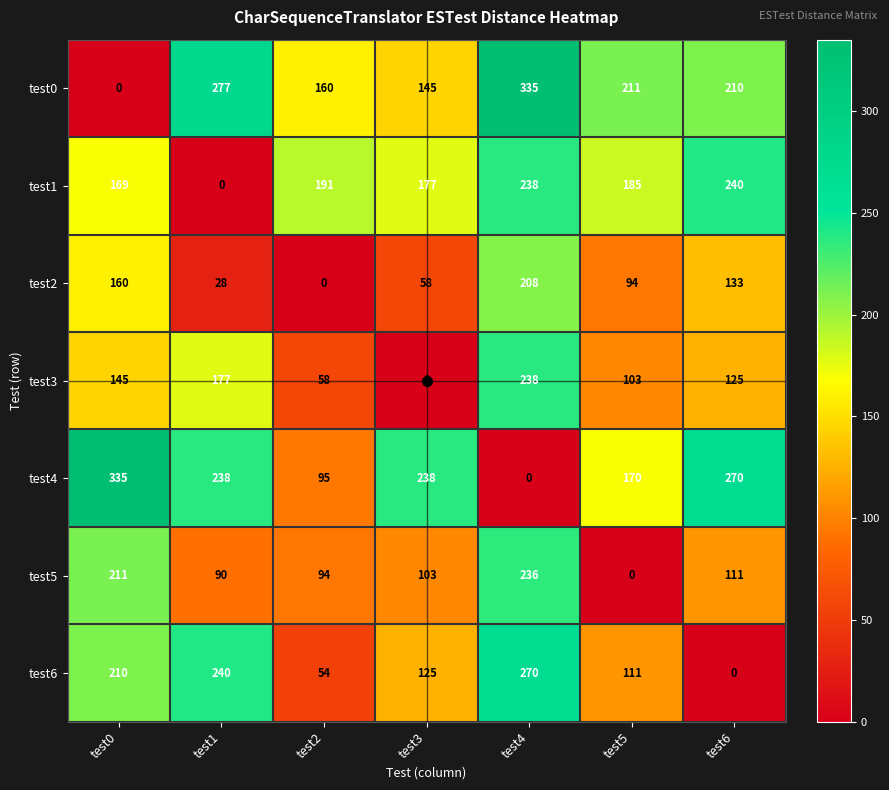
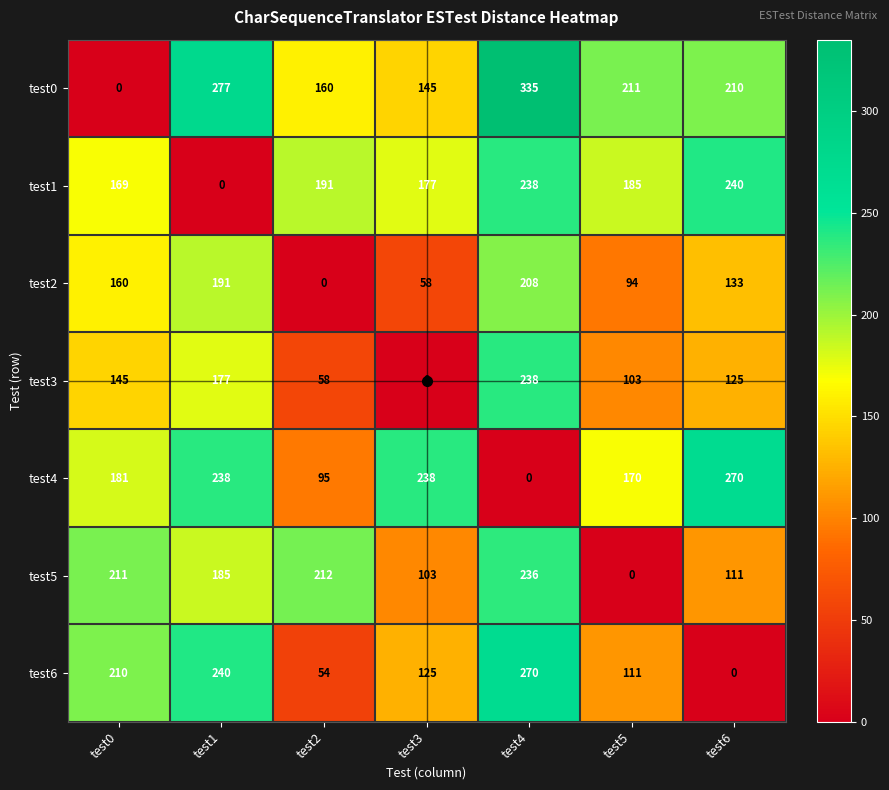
test2, test1: 28 -> 191
test4, test0: 335 -> 181
test5, test1: 90 -> 185
test5, test2: 94 -> 212
